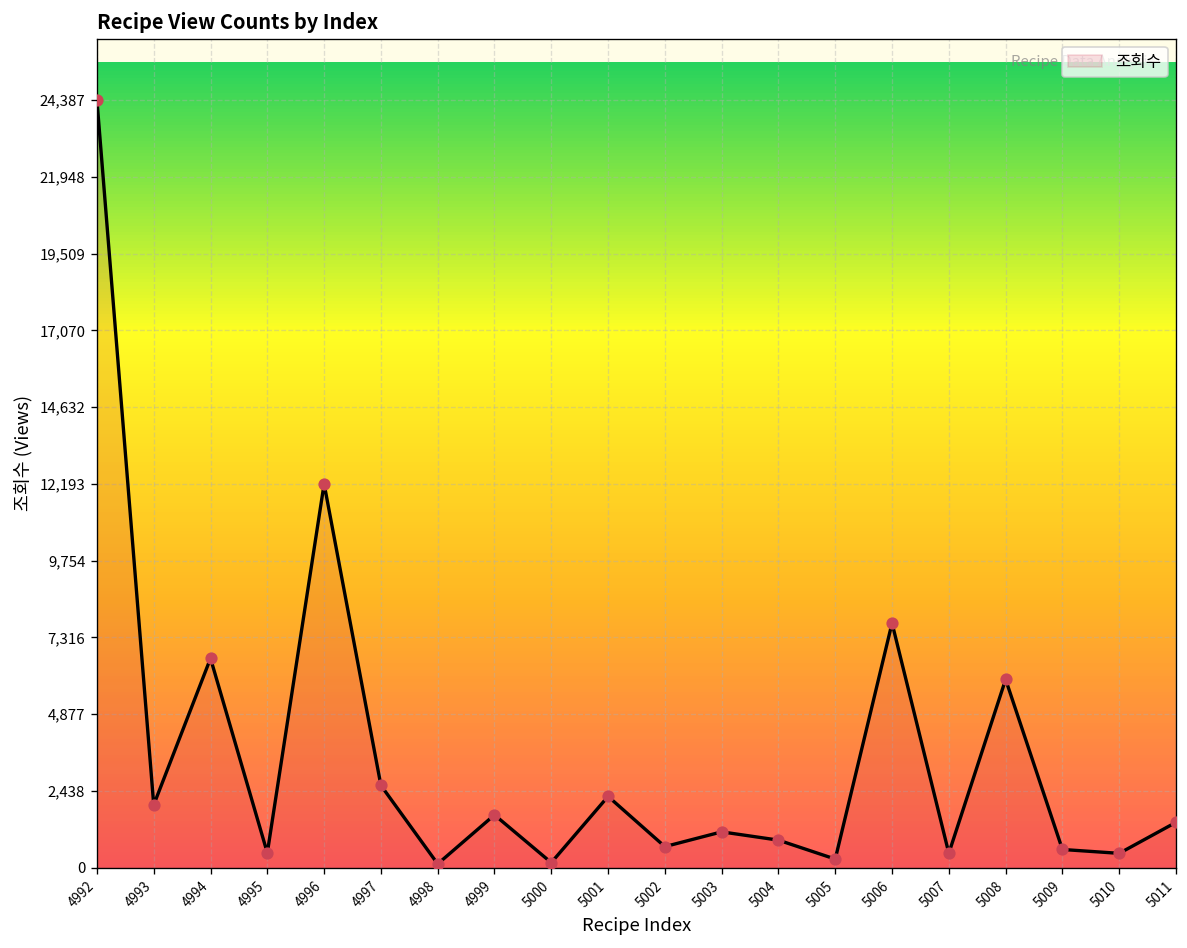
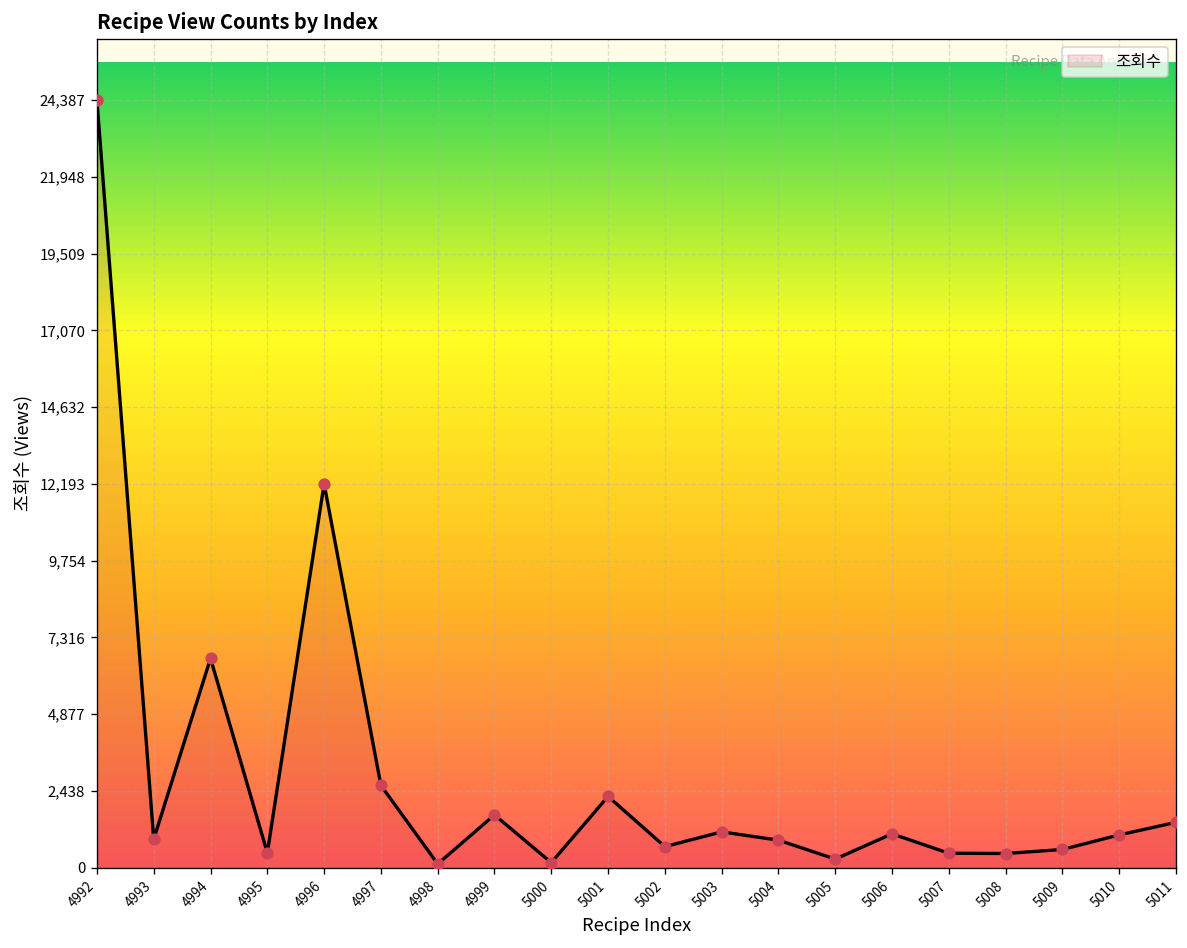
4993: 2,000 -> 900
5006: 7,800 -> 1,100
5008: 6,000 -> 400
5010: 500 -> 1,000
